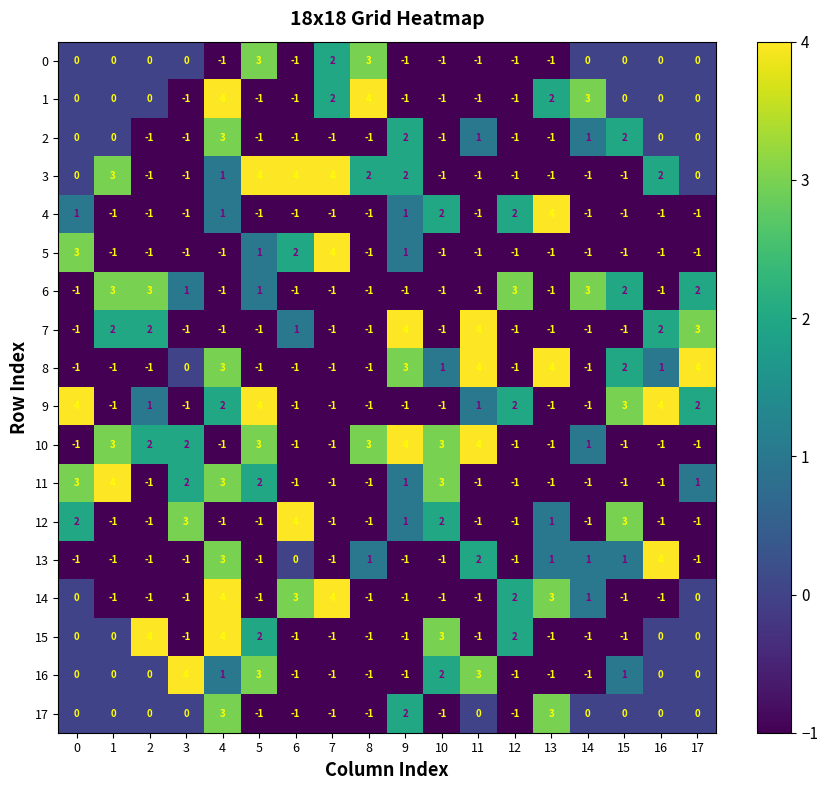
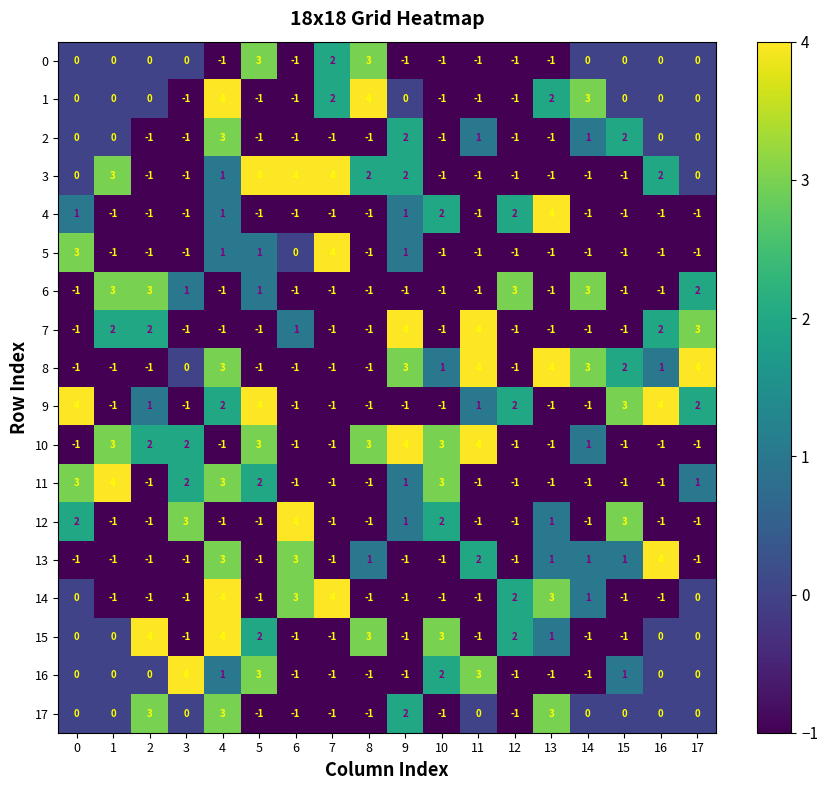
1, 9: -1 -> 0
5, 4: -1 -> 1
5, 6: 2 -> 0
6, 15: 2 -> -1
8, 14: -1 -> 3
13, 6: 0 -> 3
15, 8: -1 -> 3
15, 13: -1 -> 1
17, 2: 0 -> 3
